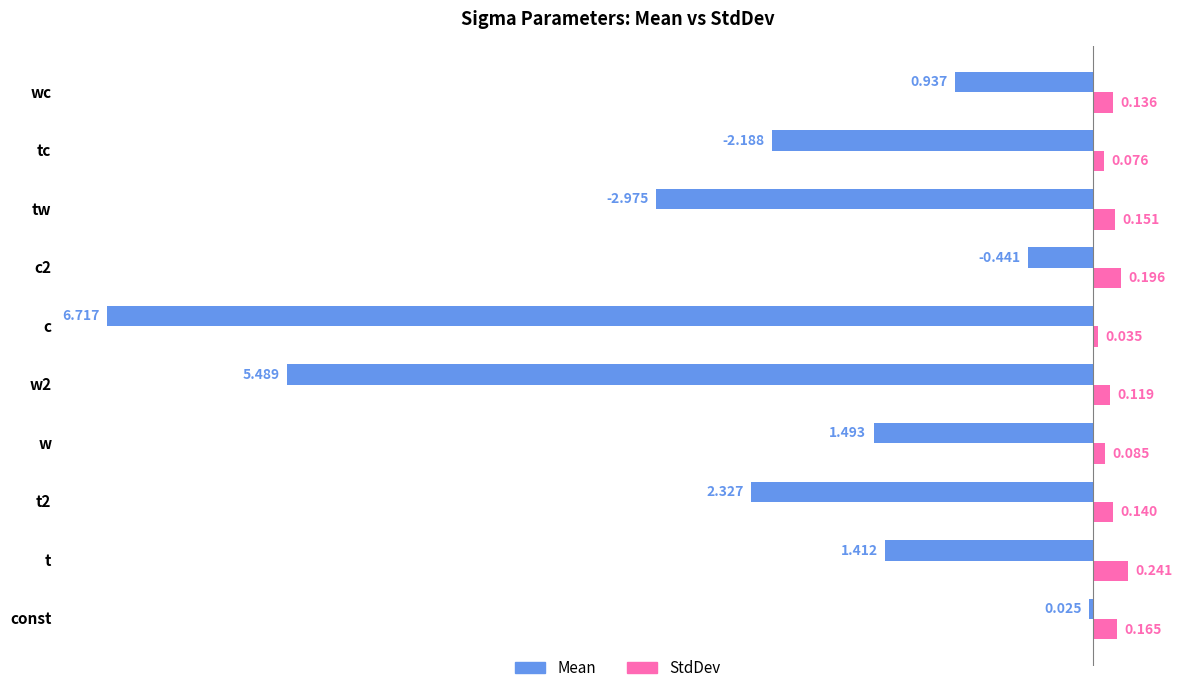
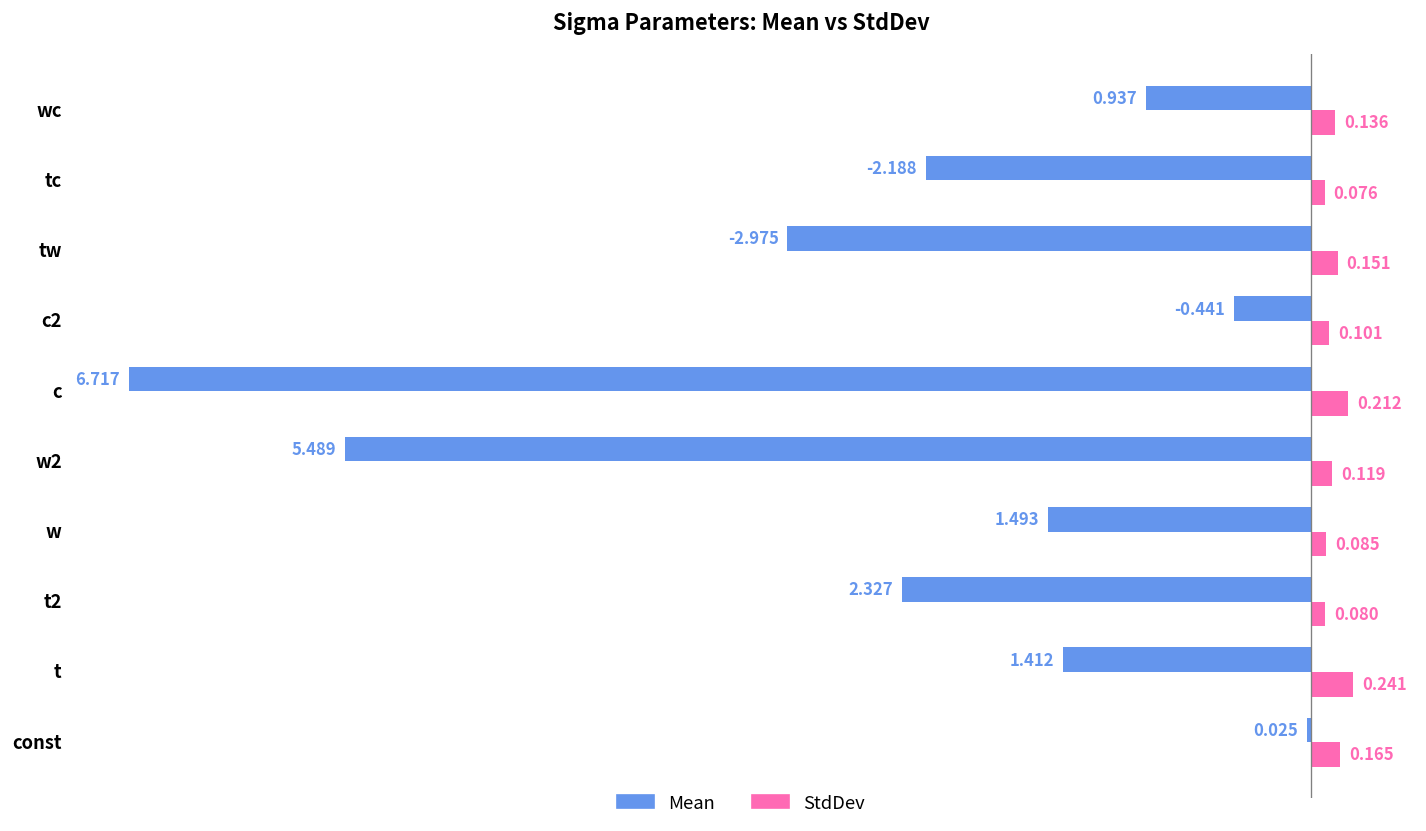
StdDev, c2: 0.196 -> 0.101
StdDev, c: 0.035 -> 0.212
StdDev, t2: 0.140 -> 0.080
